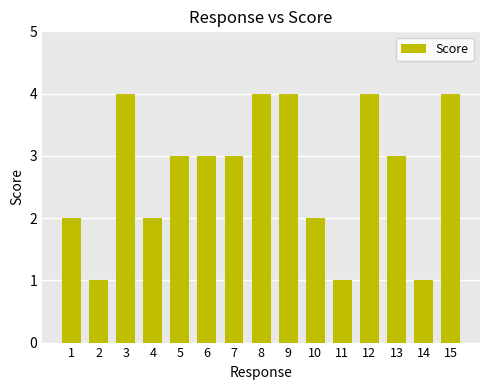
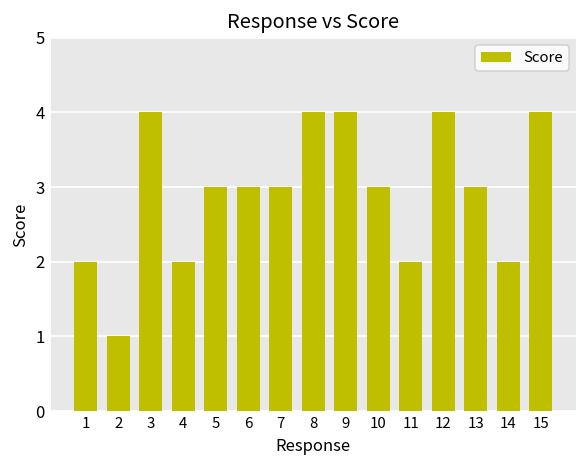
10: 2 -> 3
11: 1 -> 2
14: 1 -> 2
